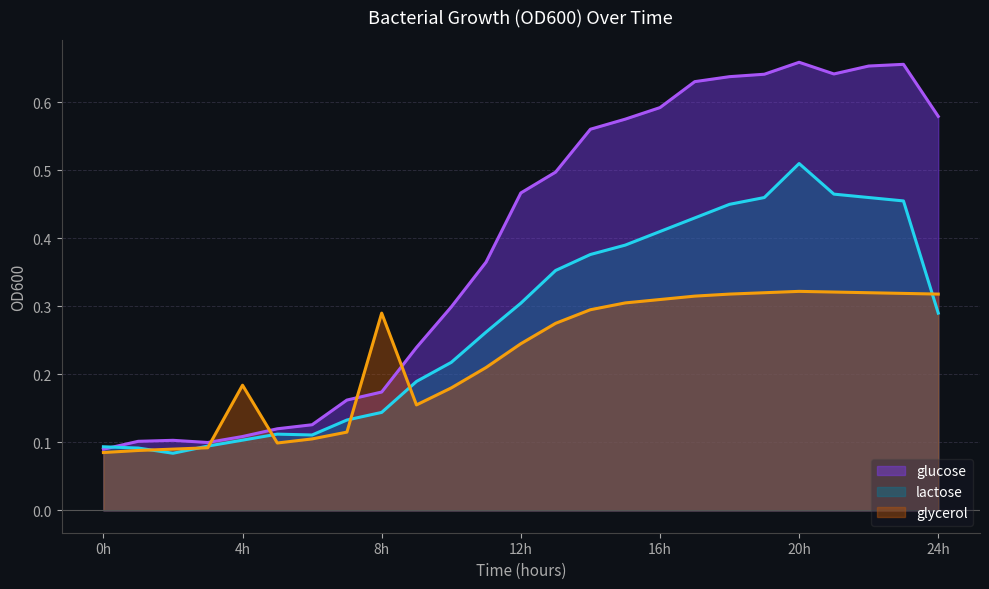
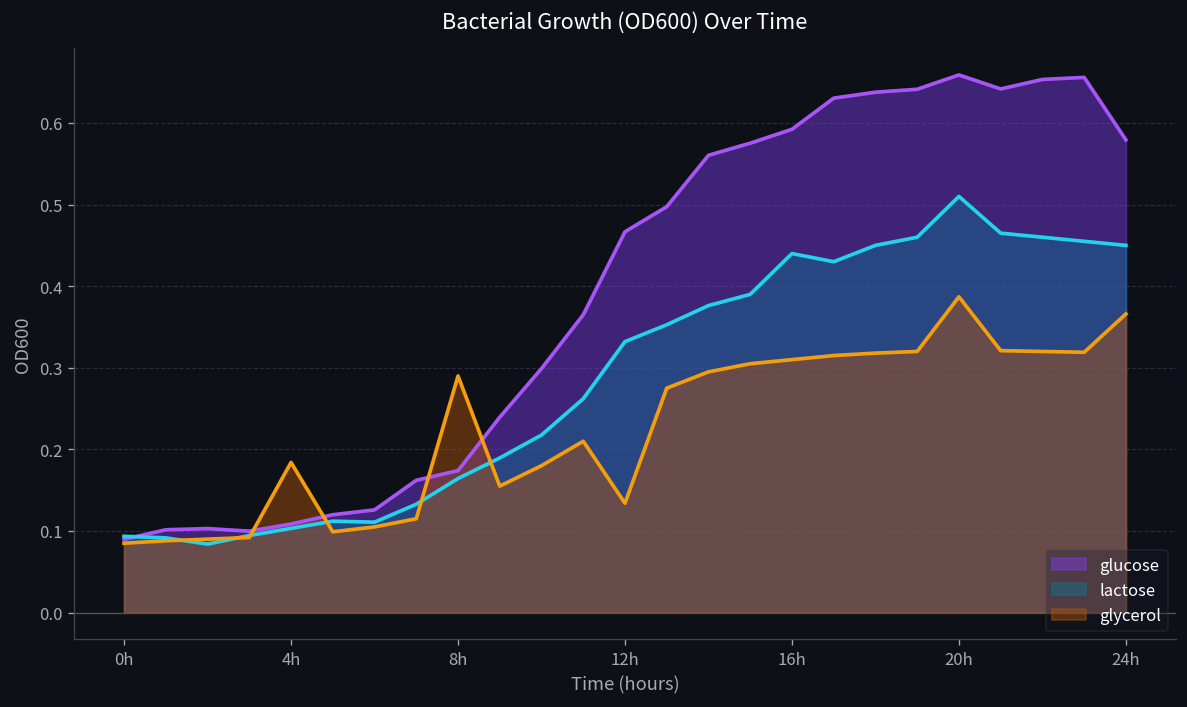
lactose, 8h: 0.14 -> 0.16
lactose, 12h: 0.30 -> 0.33
glycerol, 12h: 0.25 -> 0.13
lactose, 16h: 0.41 -> 0.44
glycerol, 20h: 0.32 -> 0.39
lactose, 24h: 0.29 -> 0.45
glycerol, 24h: 0.32 -> 0.37
